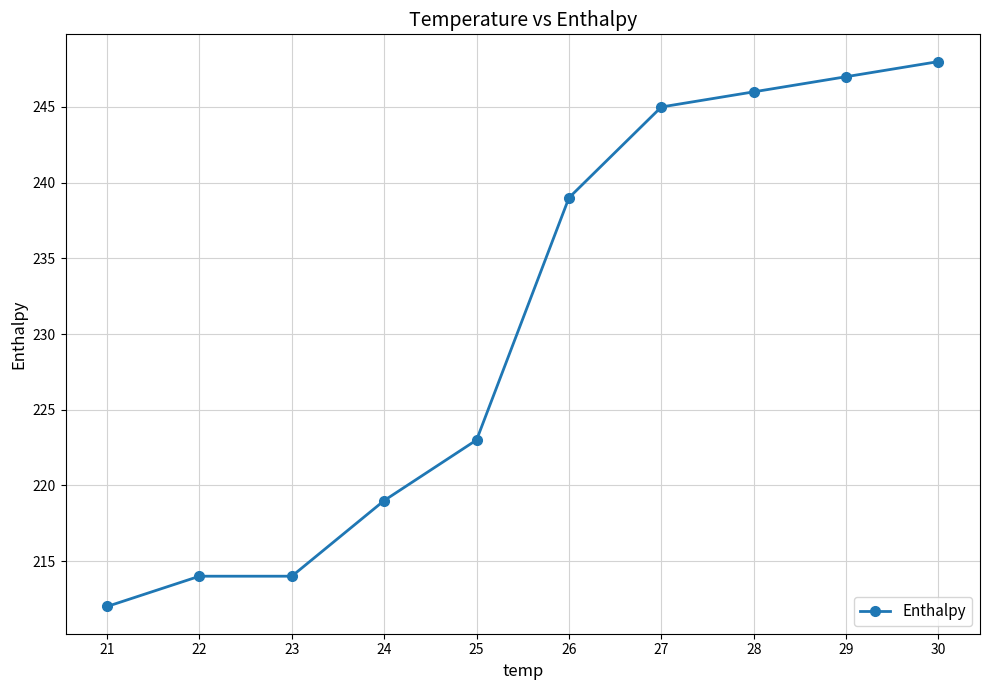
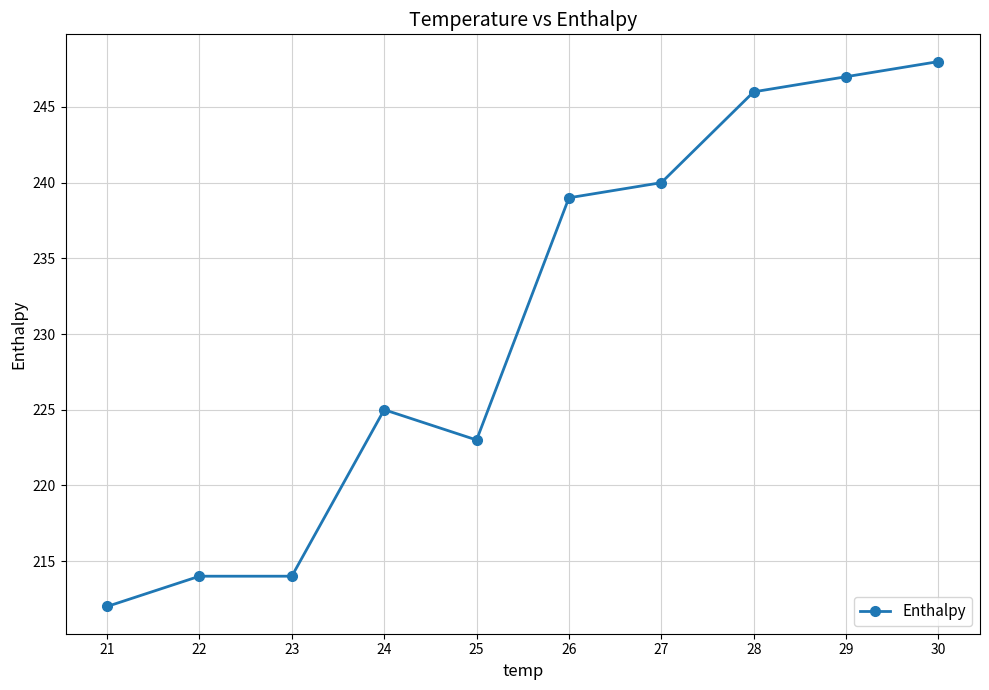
24: 219 -> 225
27: 245 -> 240
